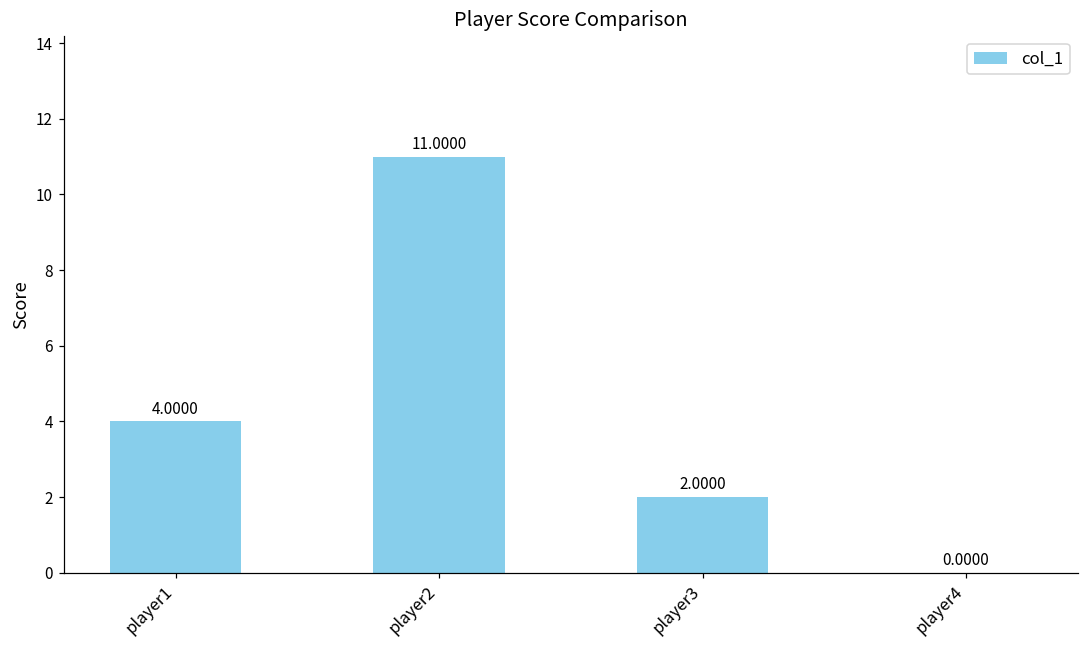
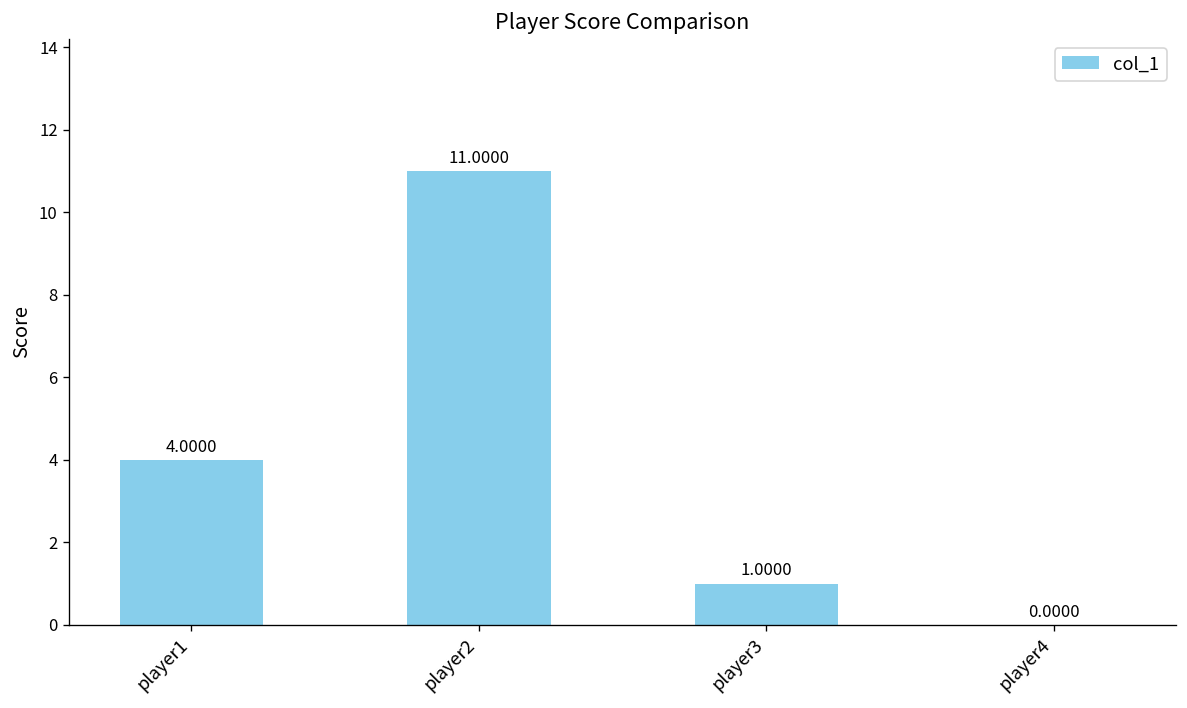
player3: 2.0000 -> 1.0000
